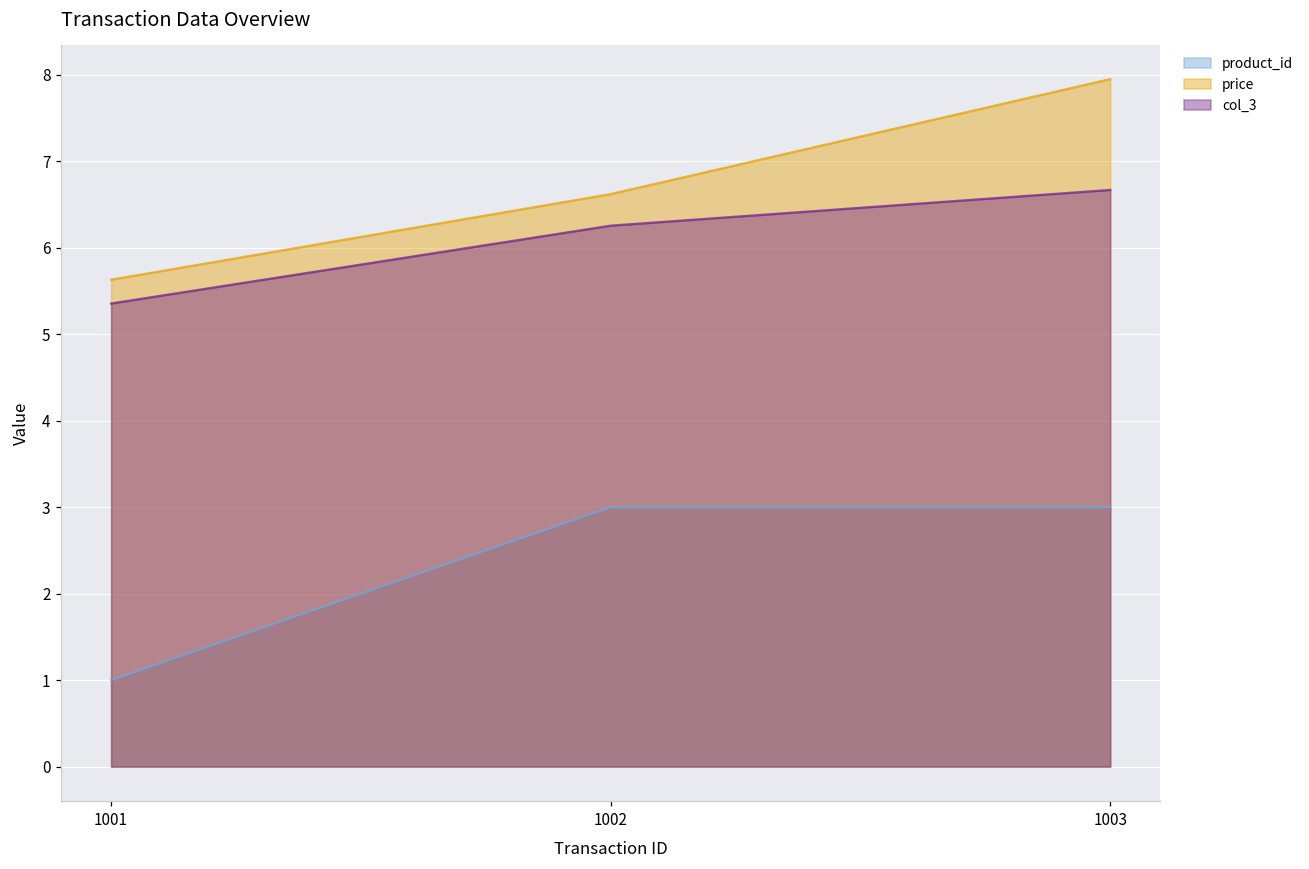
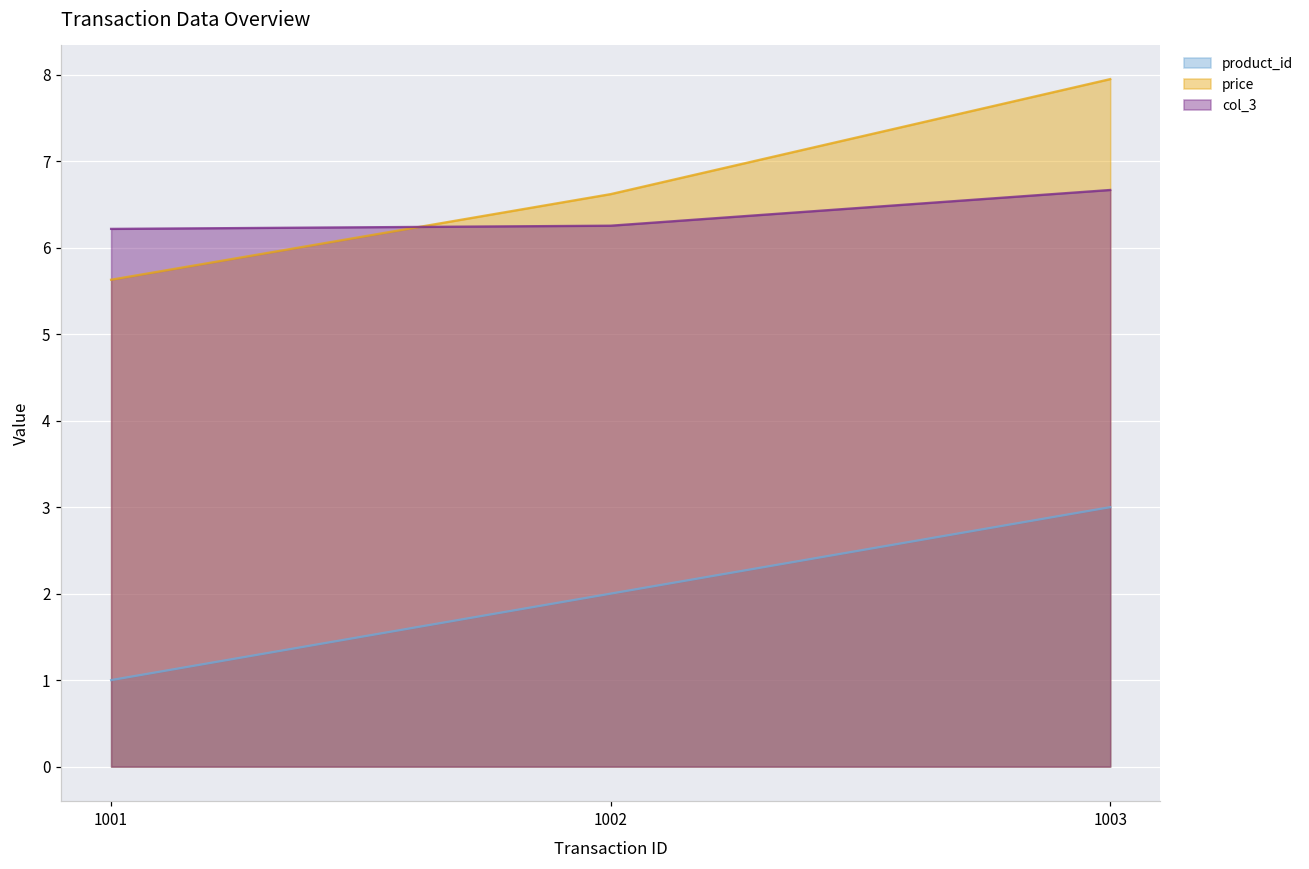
col_3, 1001: 5.4 -> 6.2
product_id, 1002: 3 -> 2
